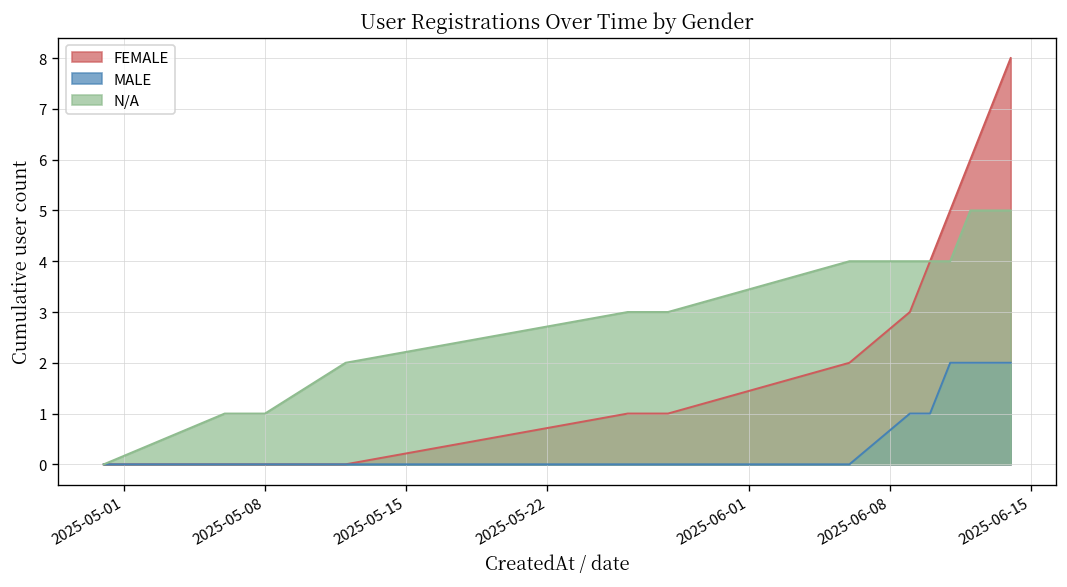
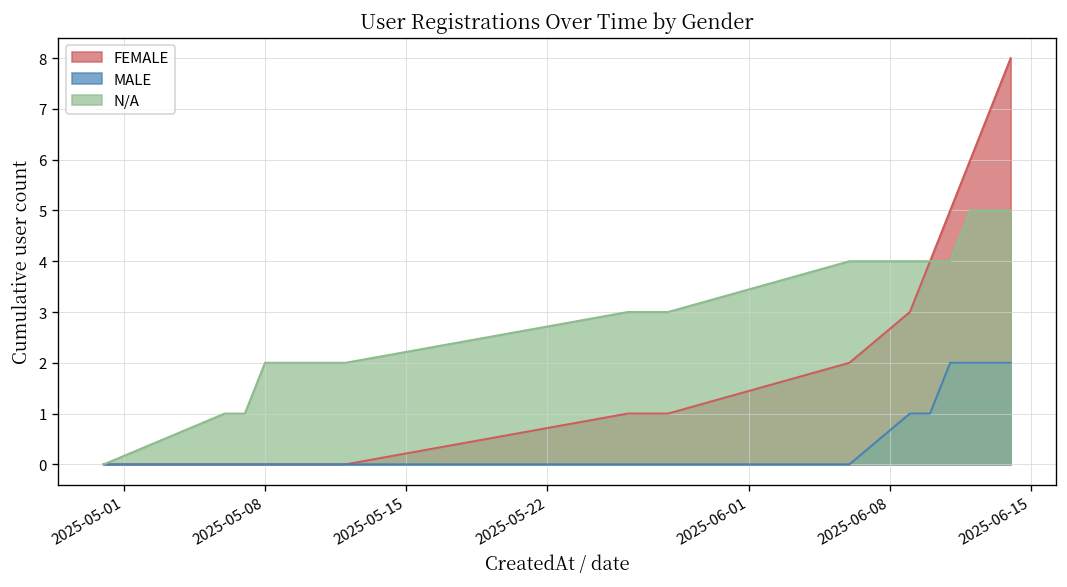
N/A, 2025-05-08: 1 -> 2
